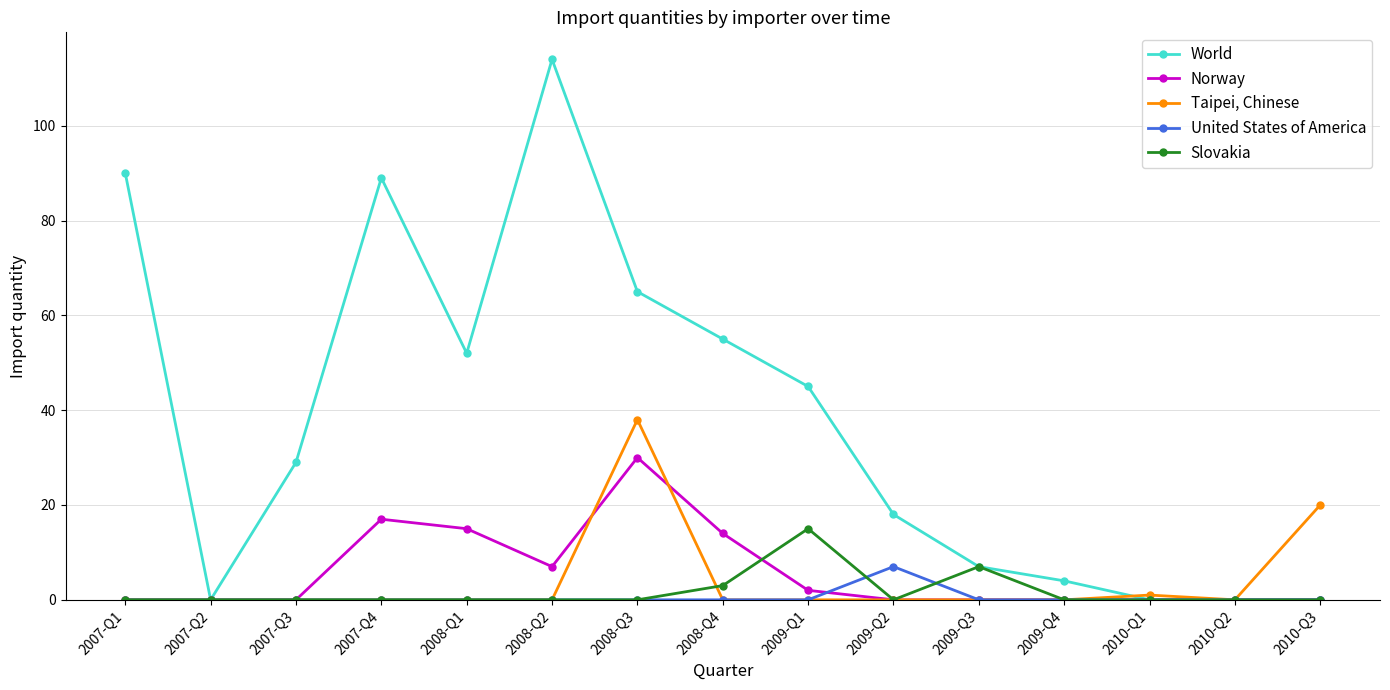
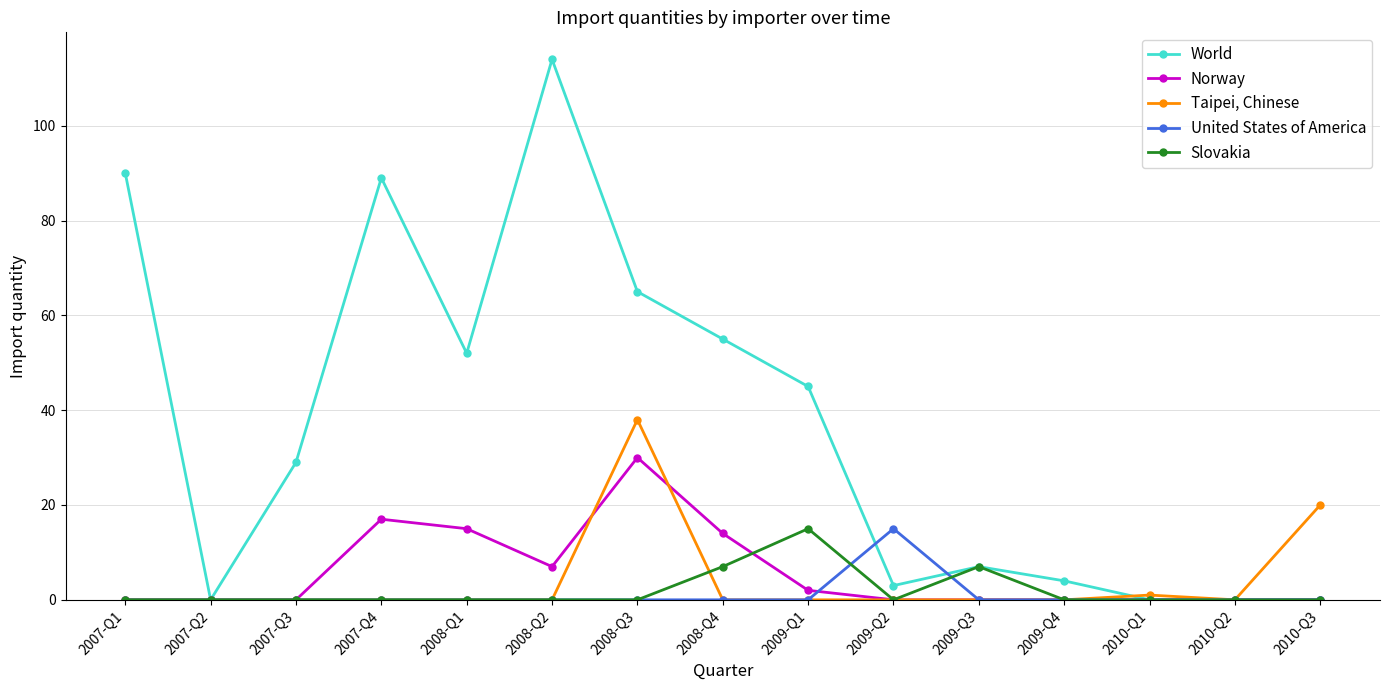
Slovakia, 2008-Q4: 3 -> 7
World, 2009-Q2: 18 -> 3
United States of America, 2009-Q2: 7 -> 15
